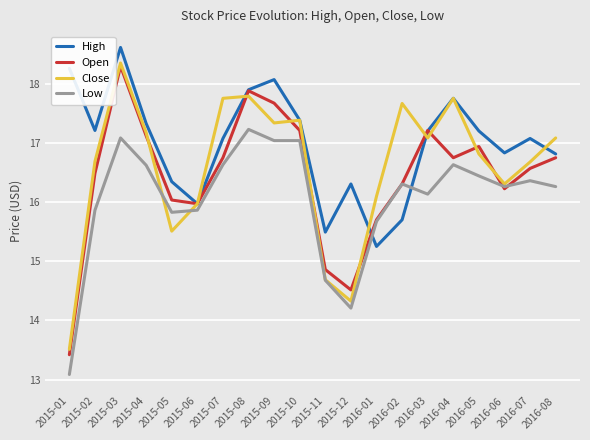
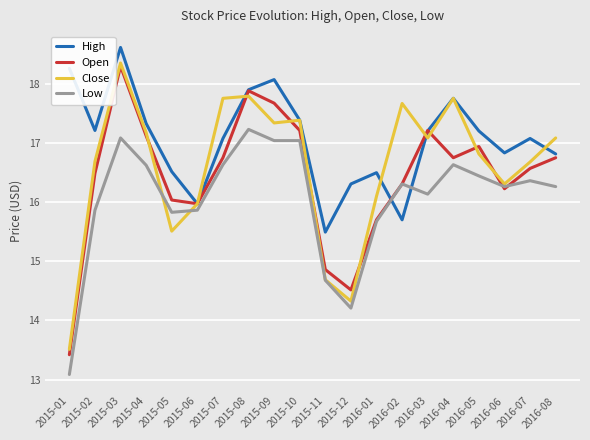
High, 2015-05: 16.4 -> 16.5
High, 2016-01: 15.3 -> 16.5
